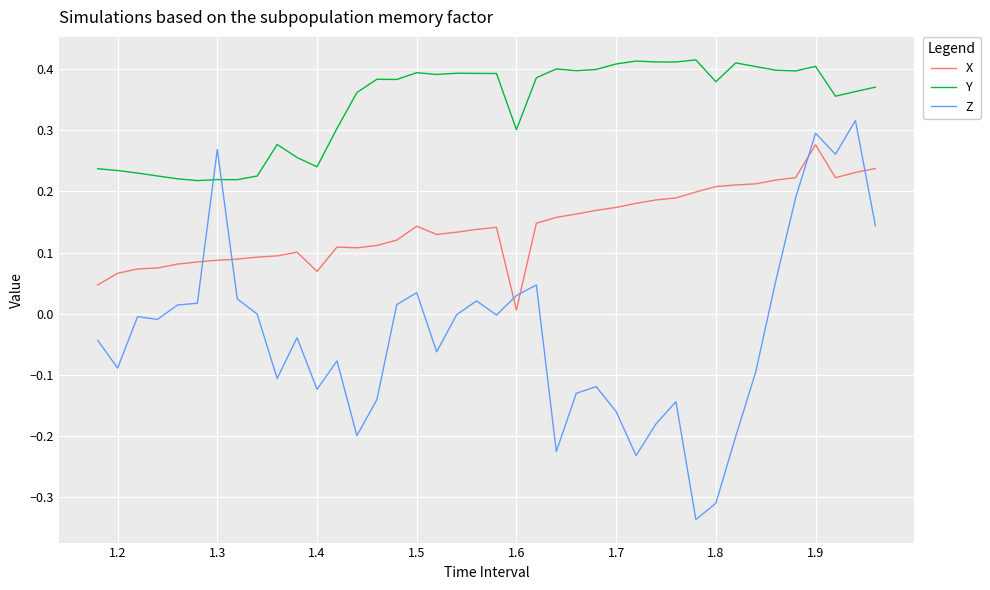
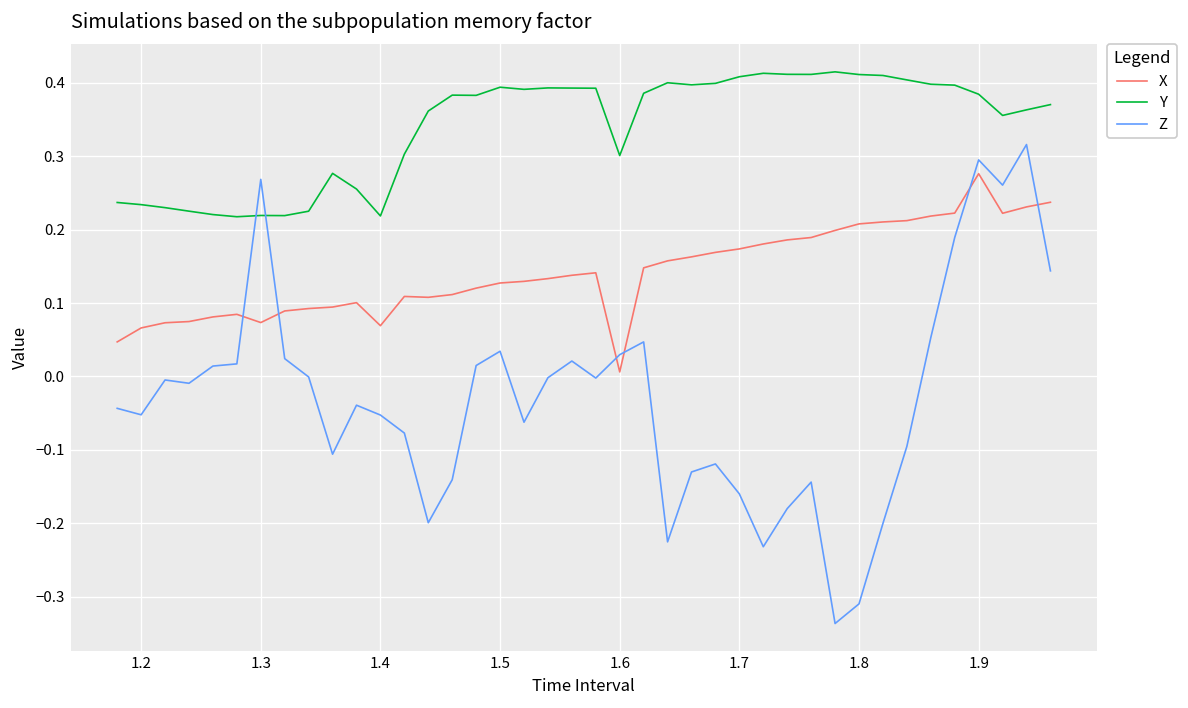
Z, 1.2: -0.09 -> -0.05
X, 1.3: 0.09 -> 0.07
Y, 1.4: 0.24 -> 0.22
Z, 1.4: -0.12 -> -0.05
X, 1.5: 0.14 -> 0.13
Y, 1.8: 0.38 -> 0.41
Y, 1.9: 0.40 -> 0.38
